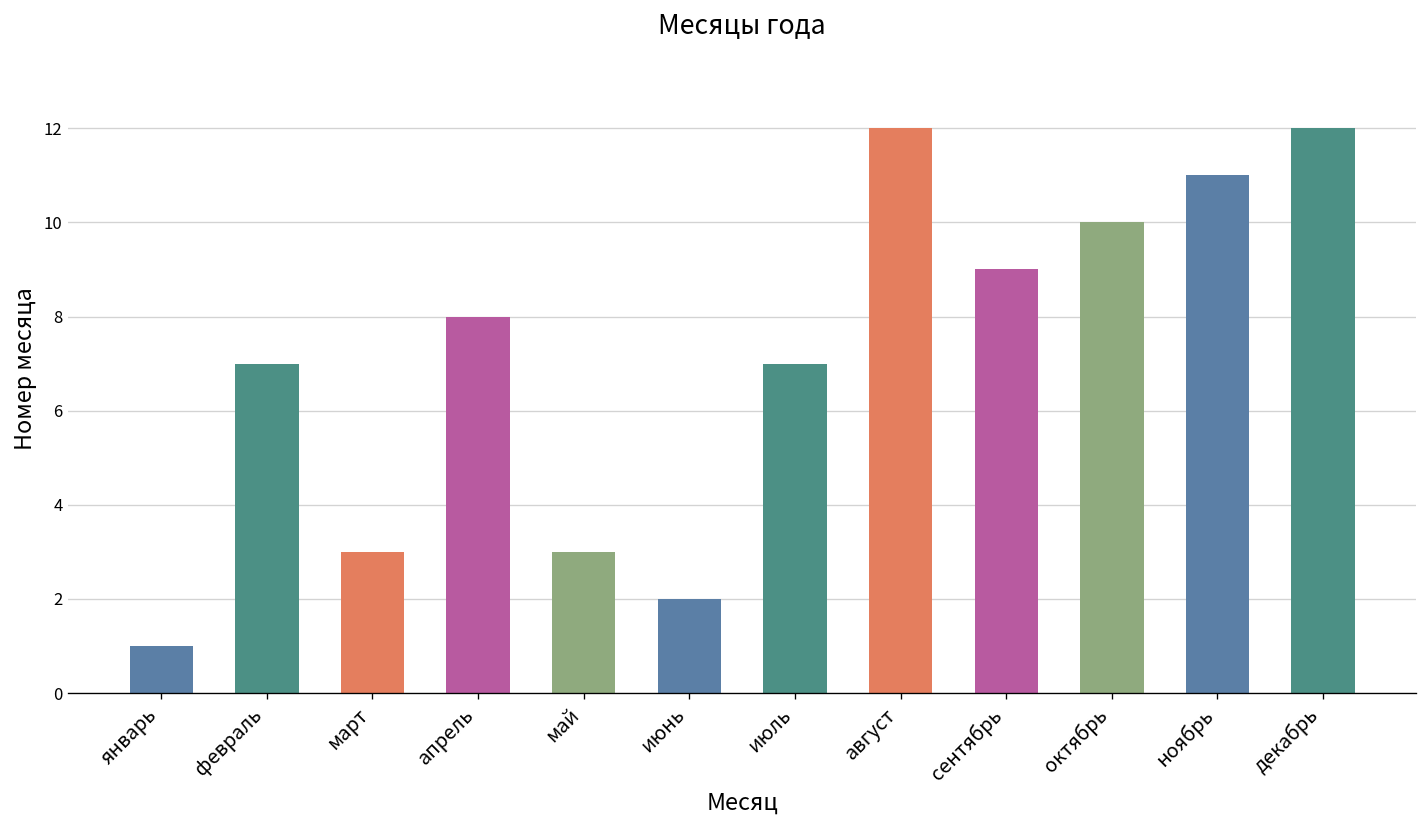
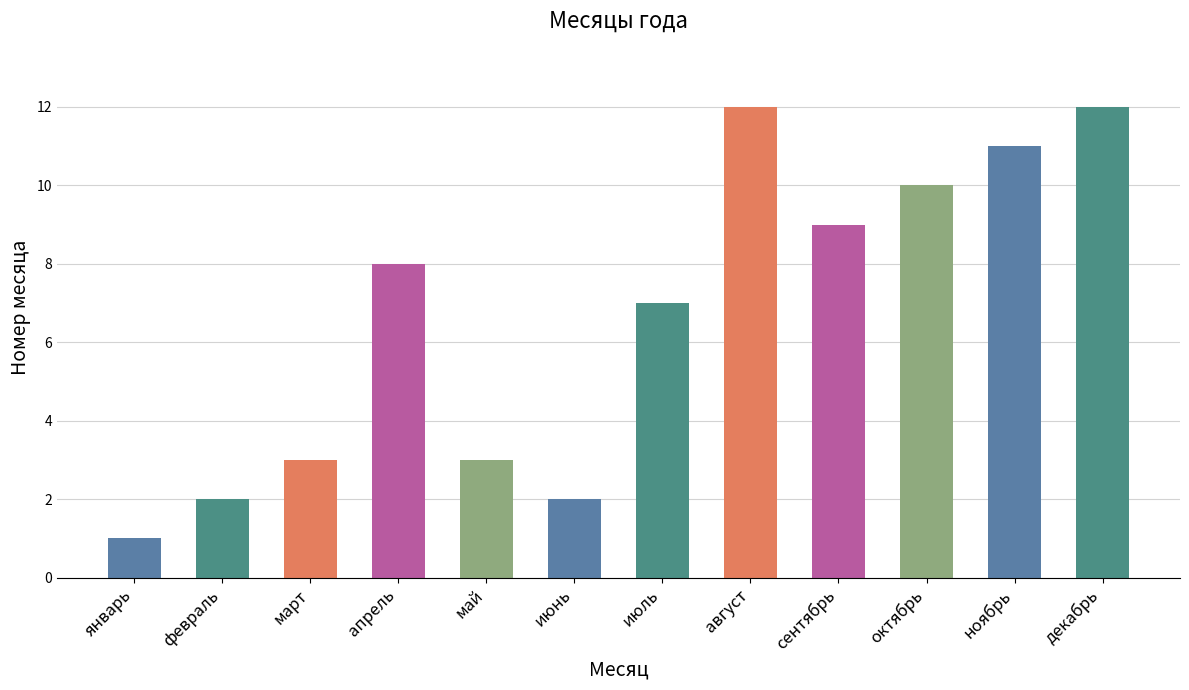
февраль: 7 -> 2
